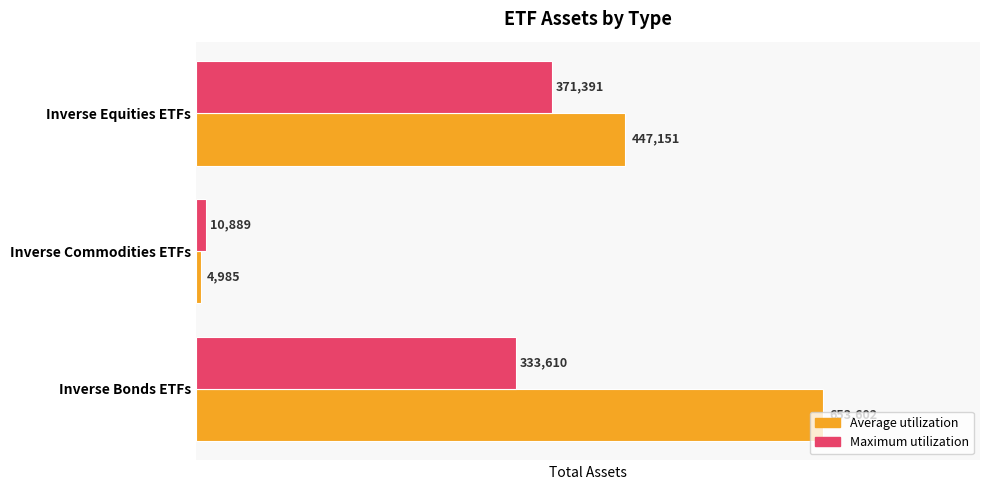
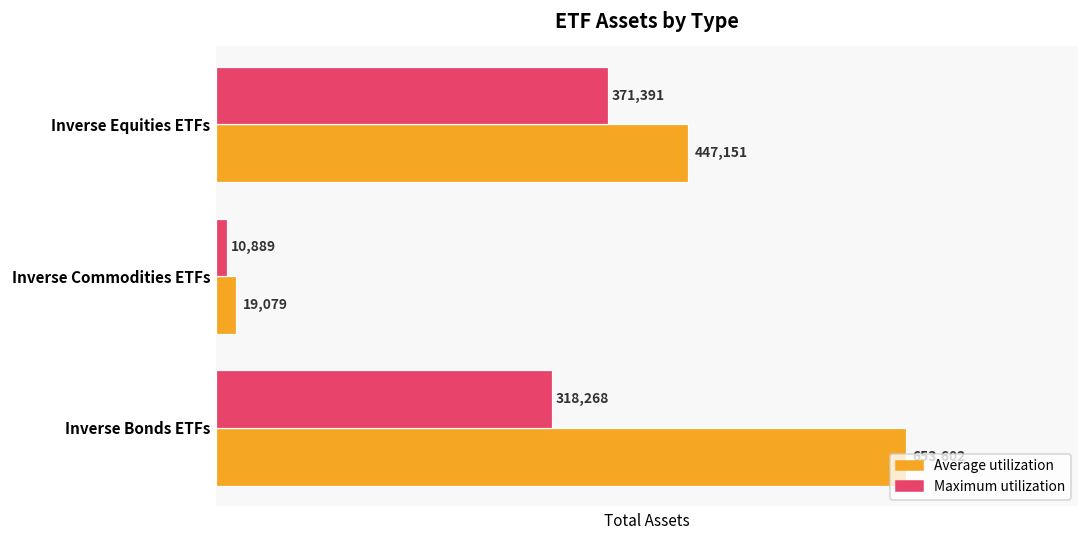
Average utilization, Inverse Commodities ETFs: 4,985 -> 19,079
Maximum utilization, Inverse Bonds ETFs: 333,610 -> 318,268
